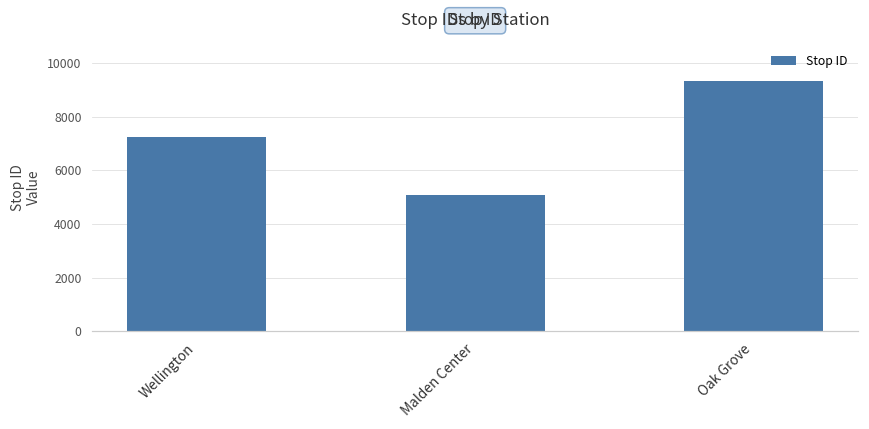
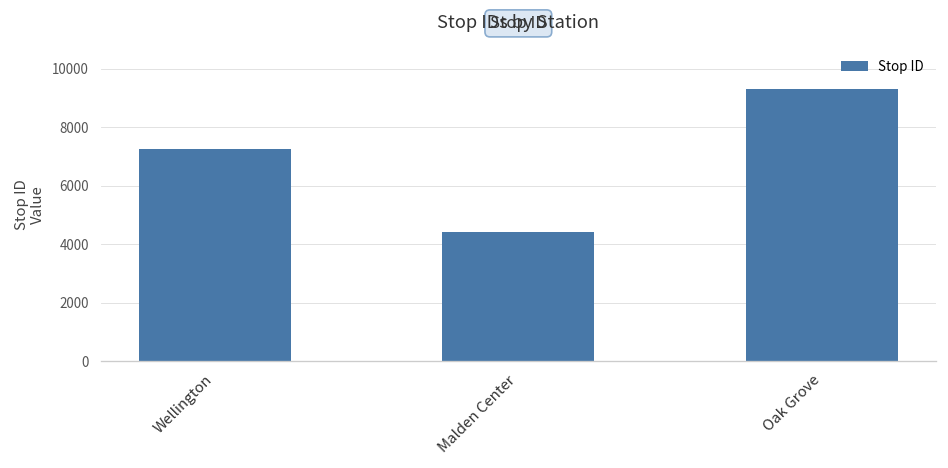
Malden Center: 5100 -> 4400
